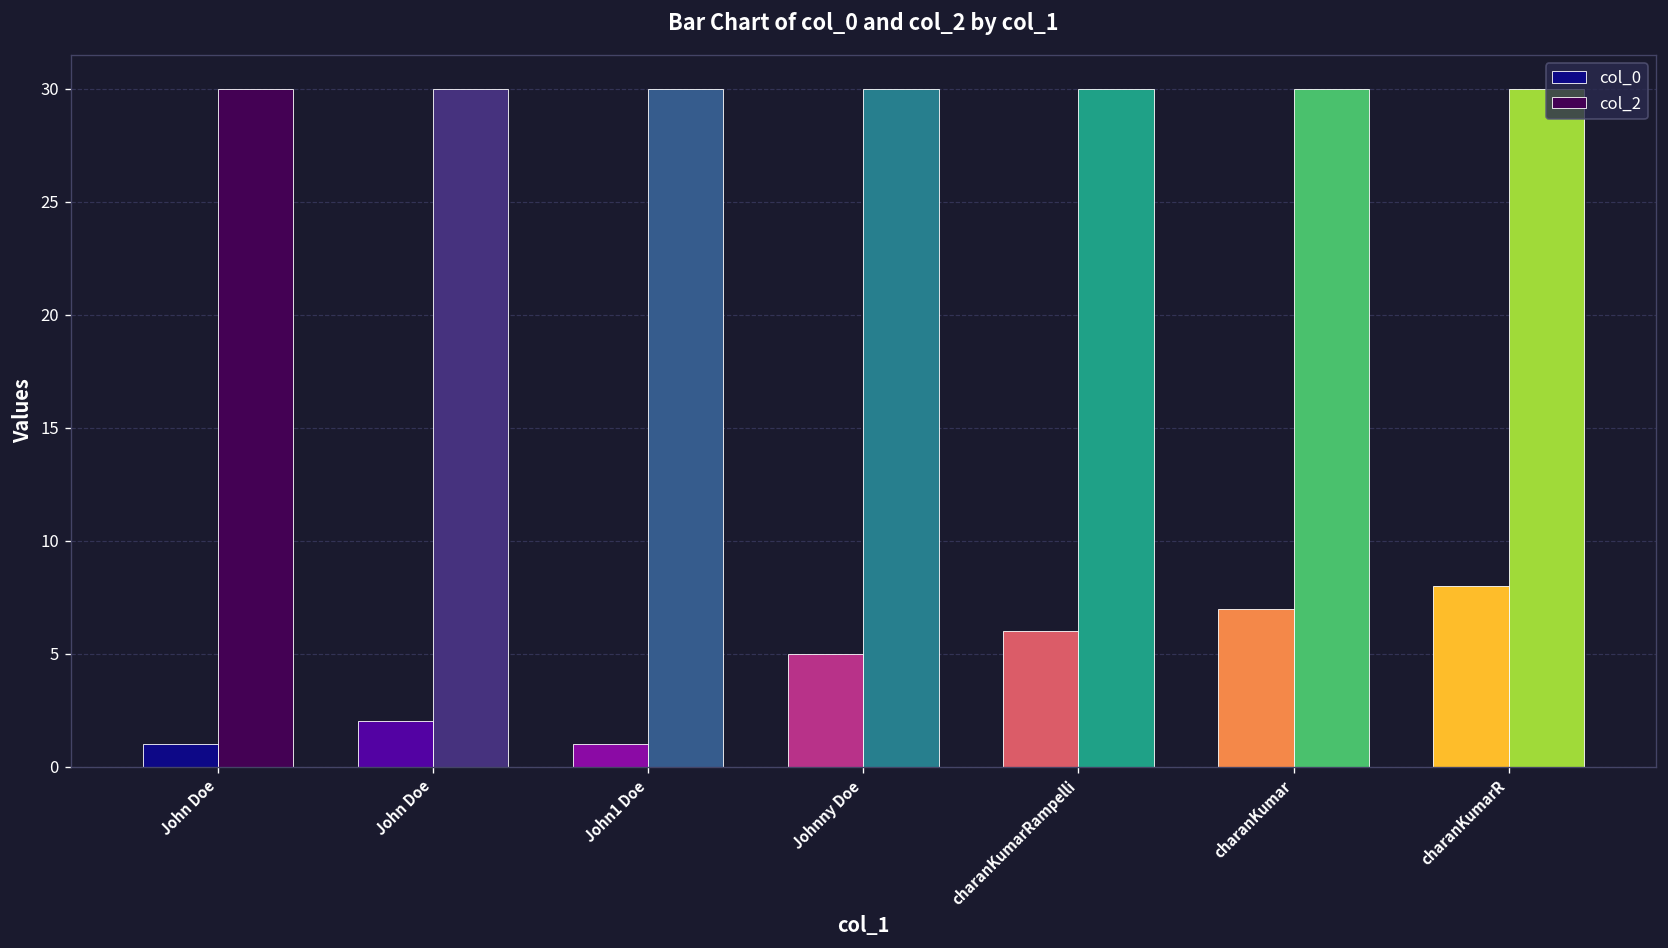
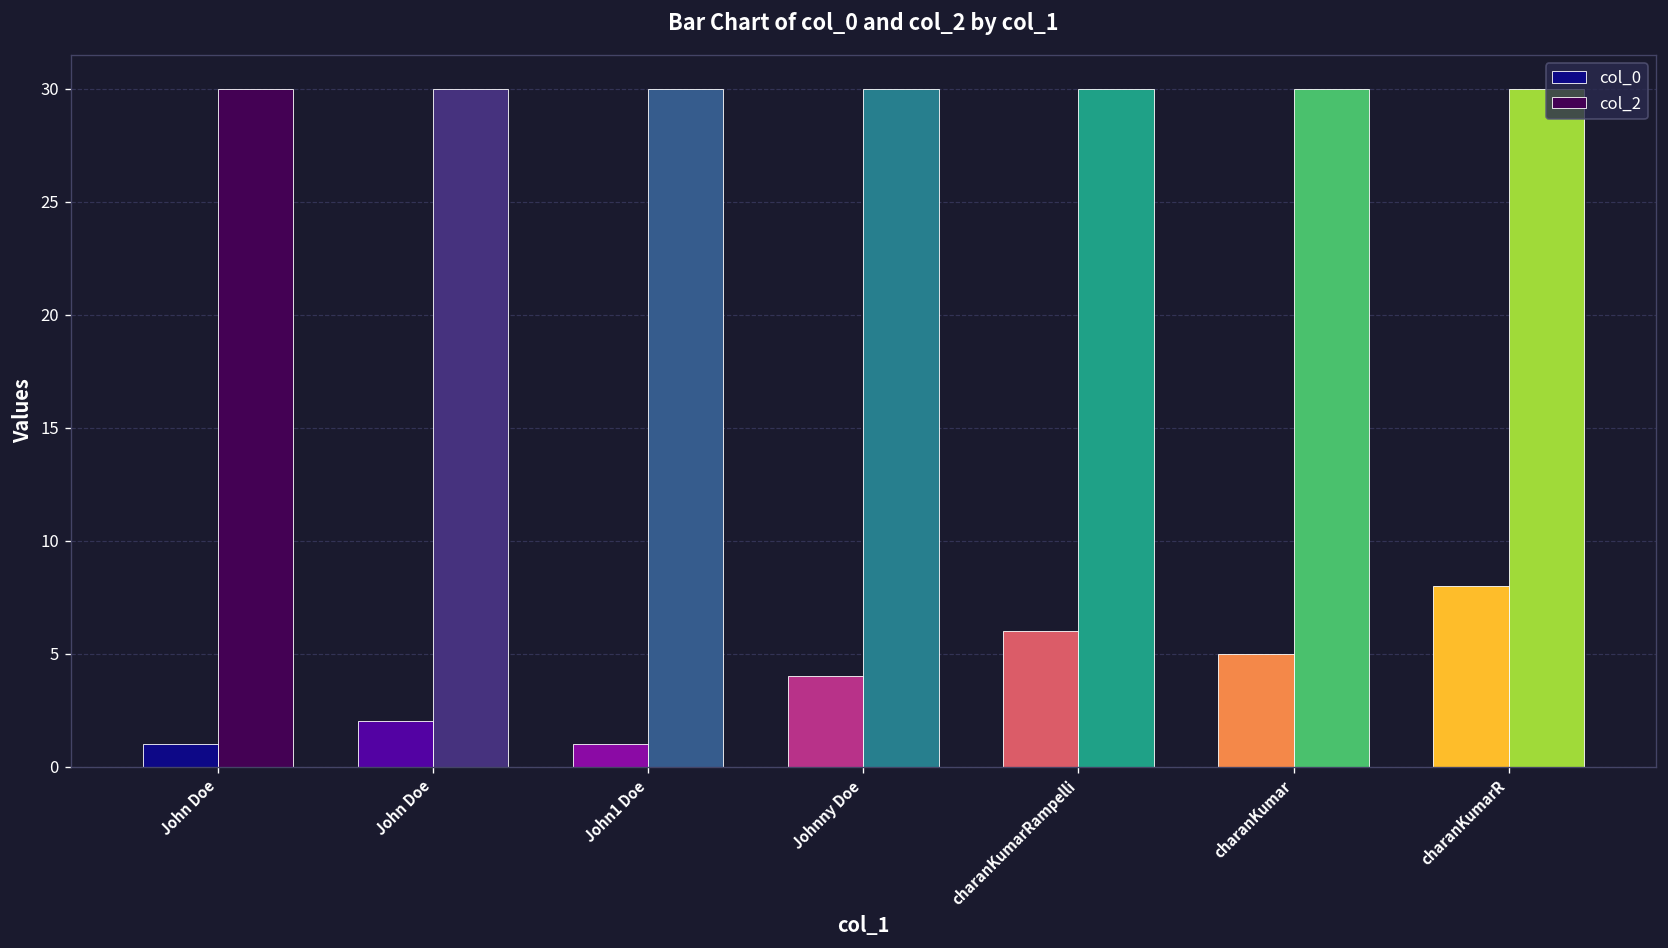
col_0, Johnny Doe: 5 -> 4
col_0, charanKumar: 7 -> 5
